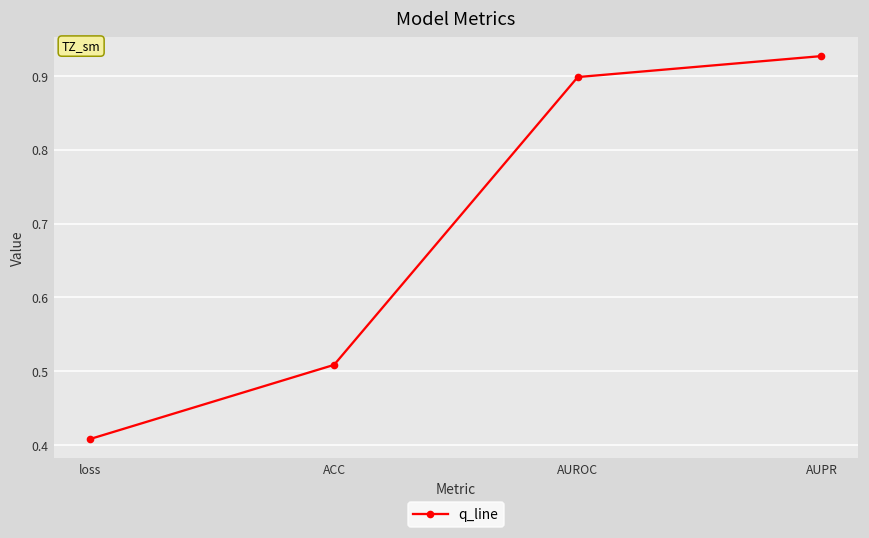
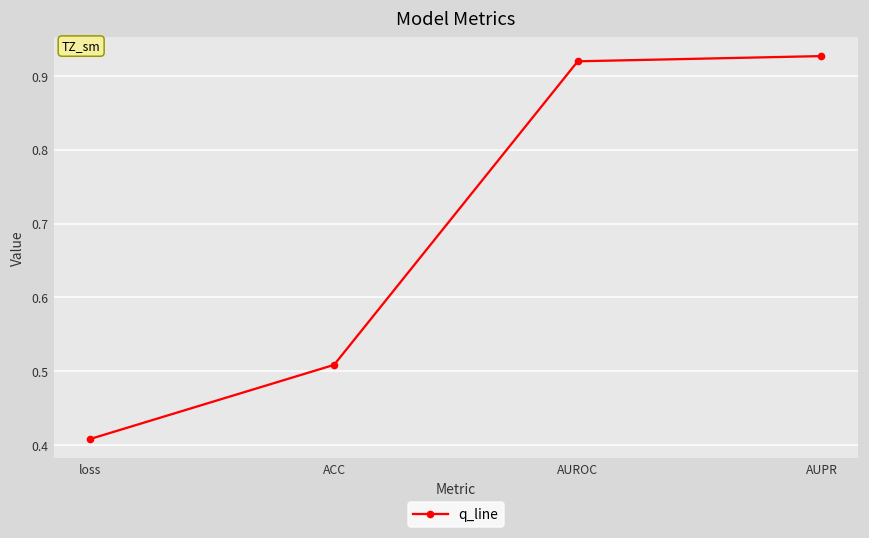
AUROC: 0.90 -> 0.92
